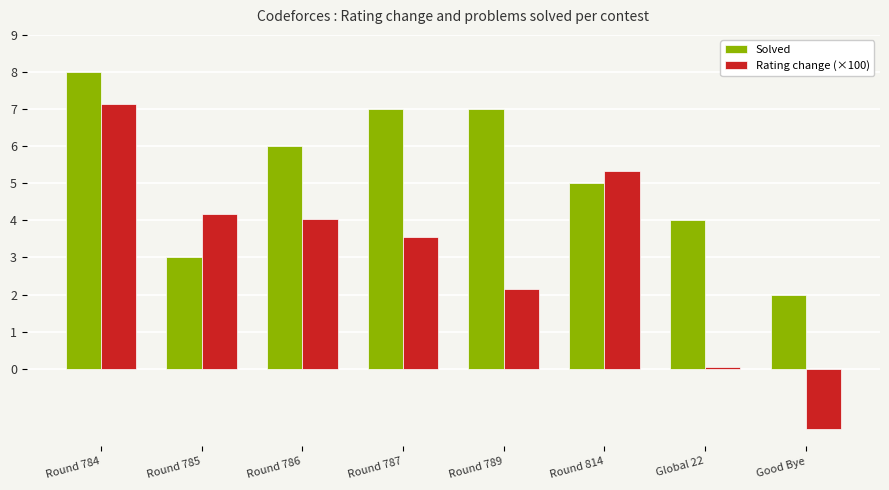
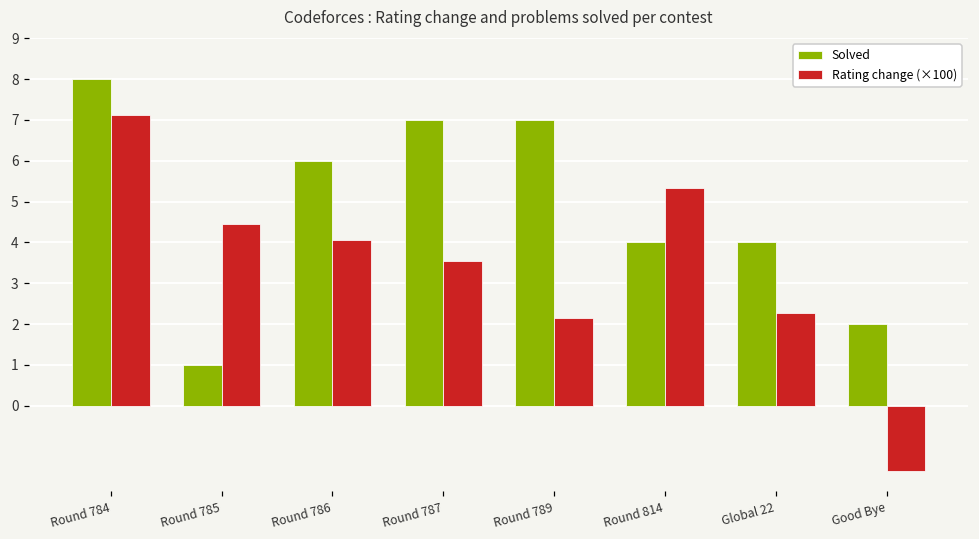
Solved, Round 785: 3 -> 1
Rating change (×100), Round 785: 4.2 -> 4.5
Solved, Round 814: 5 -> 4
Rating change (×100), Global 22: 0.1 -> 2.3
